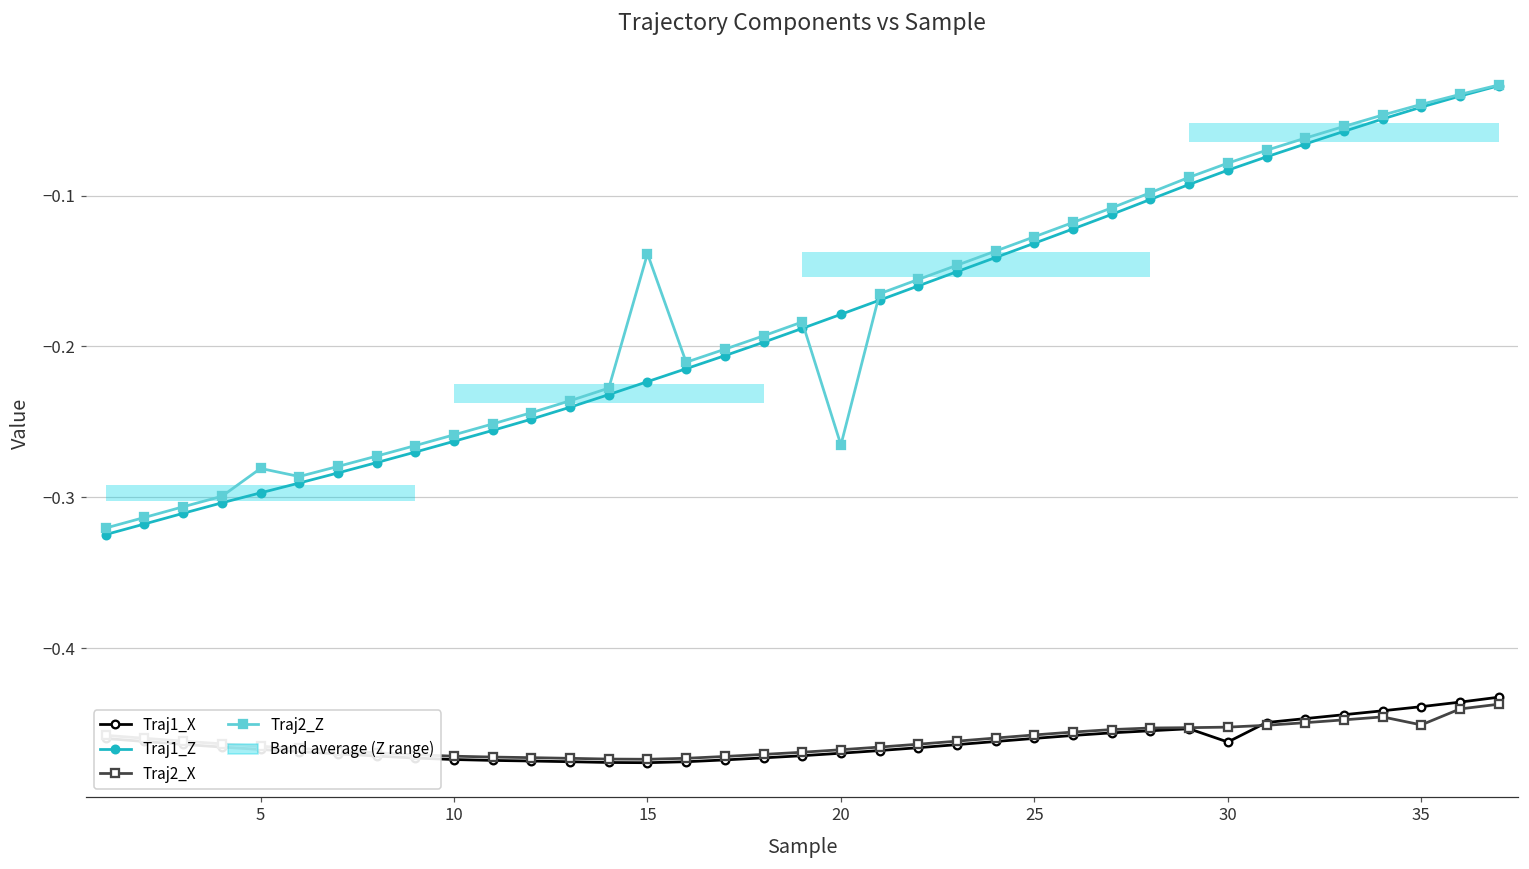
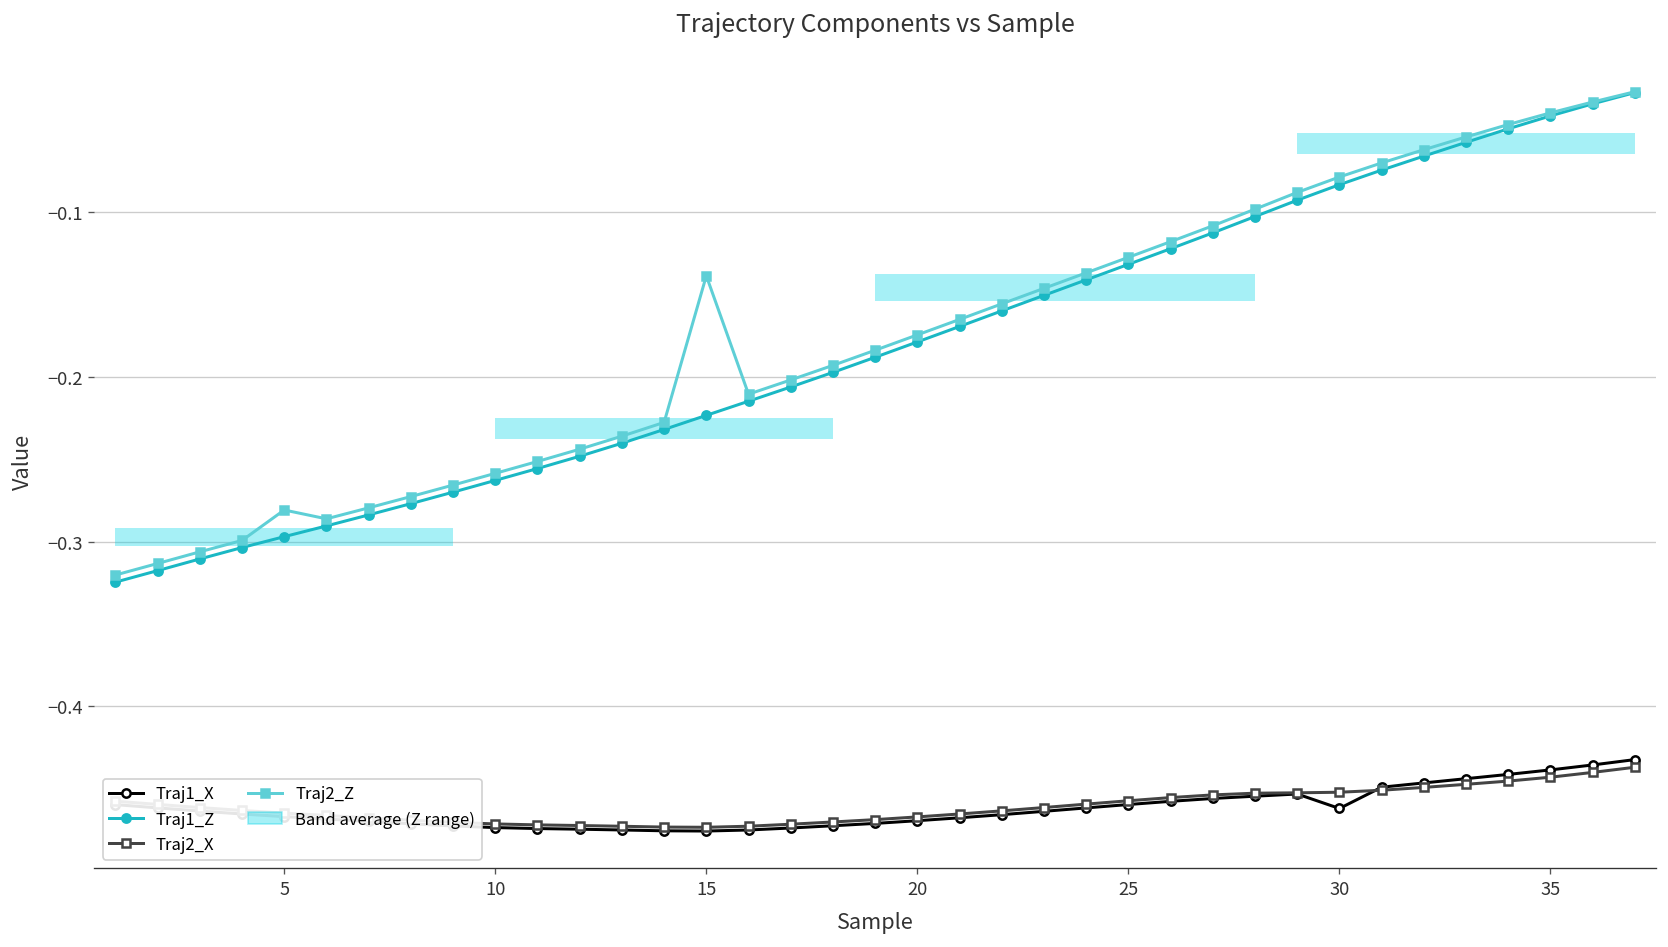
Traj2_Z, 20: -0.265 -> -0.174
Traj2_X, 35: -0.451 -> -0.443
